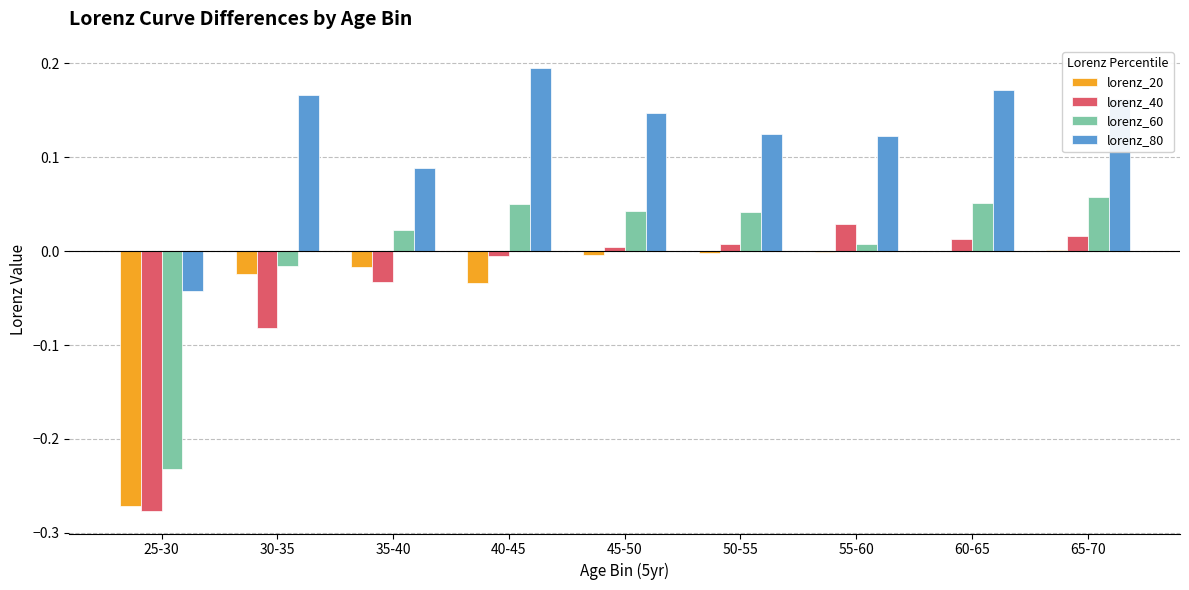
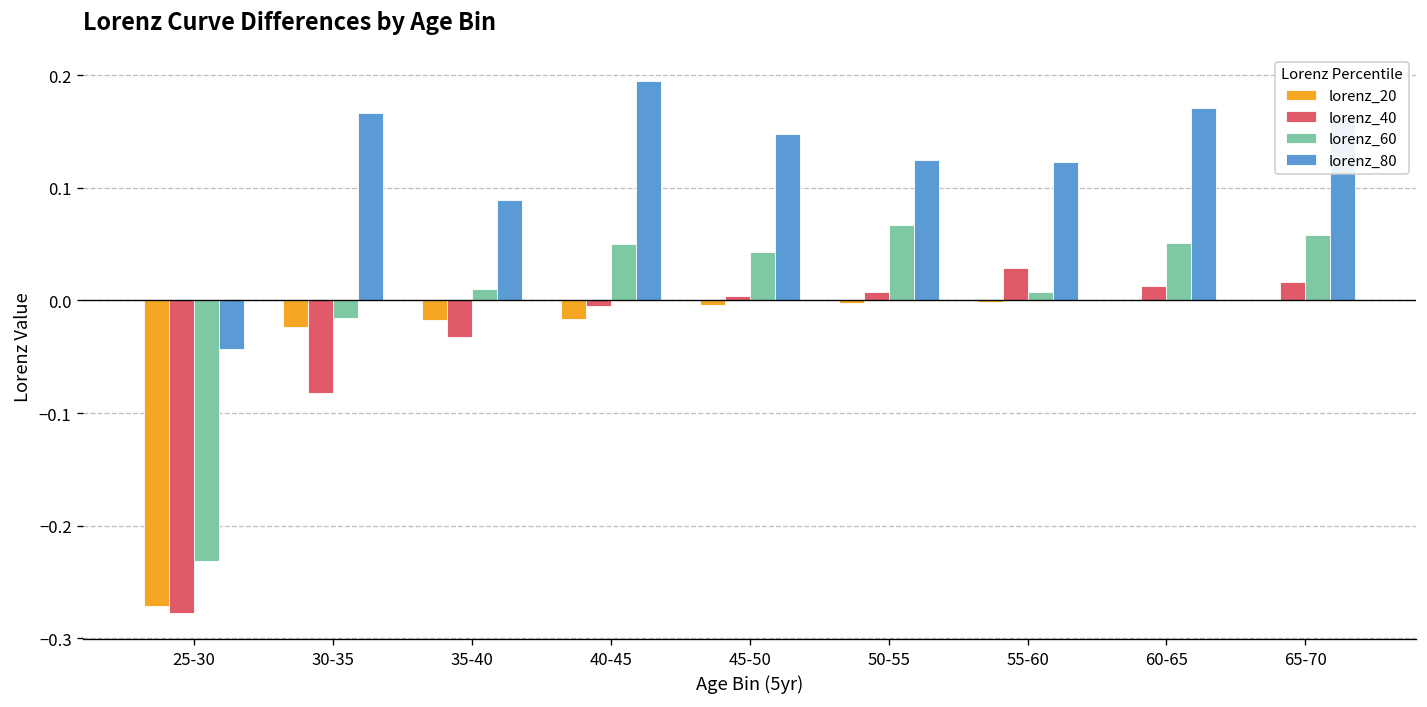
lorenz_60, 35-40: 0.02 -> 0.01
lorenz_20, 40-45: -0.03 -> -0.02
lorenz_60, 50-55: 0.04 -> 0.07
